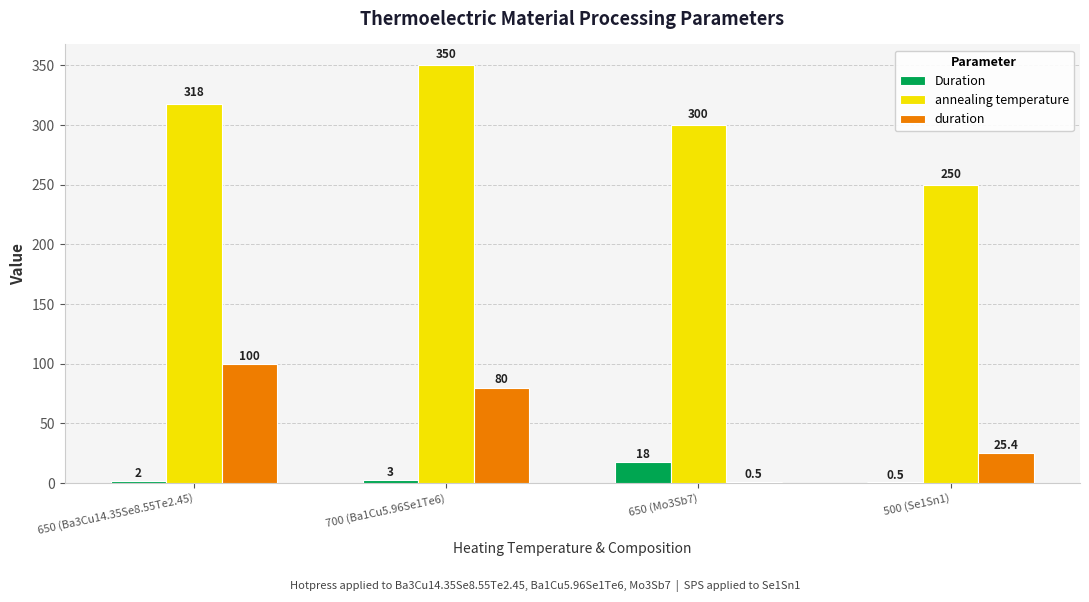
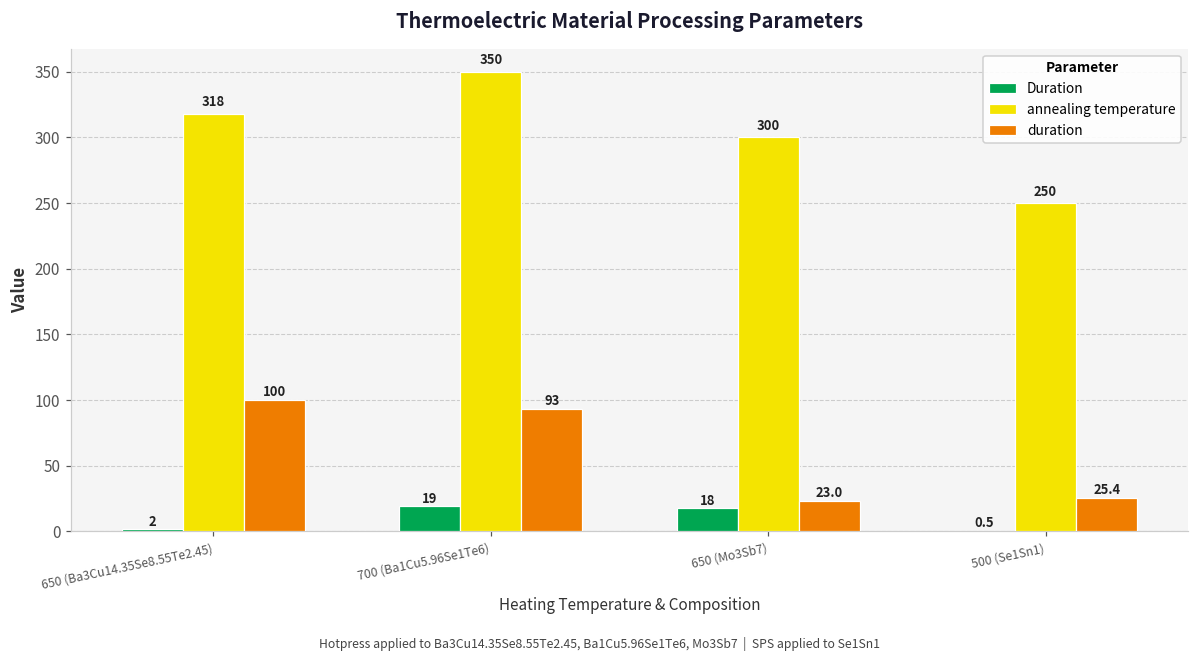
Duration, 700 (Ba1Cu5.96Se1Te6): 3 -> 19
duration, 700 (Ba1Cu5.96Se1Te6): 80 -> 93
duration, 650 (Mo3Sb7): 0.5 -> 23.0
